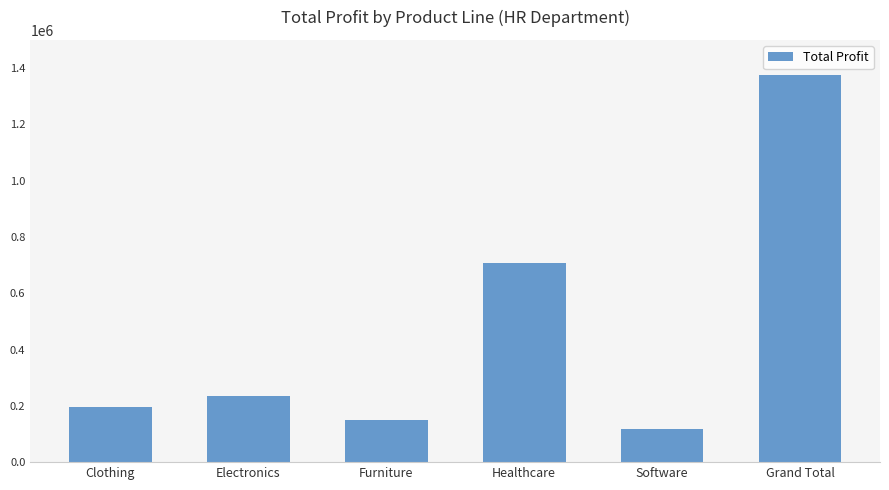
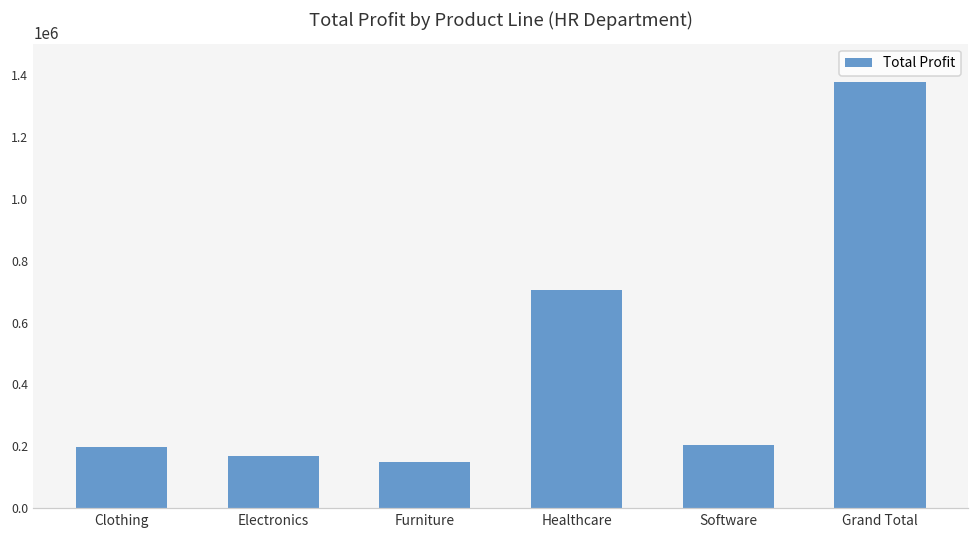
Electronics: 230000 -> 170000
Software: 120000 -> 210000
